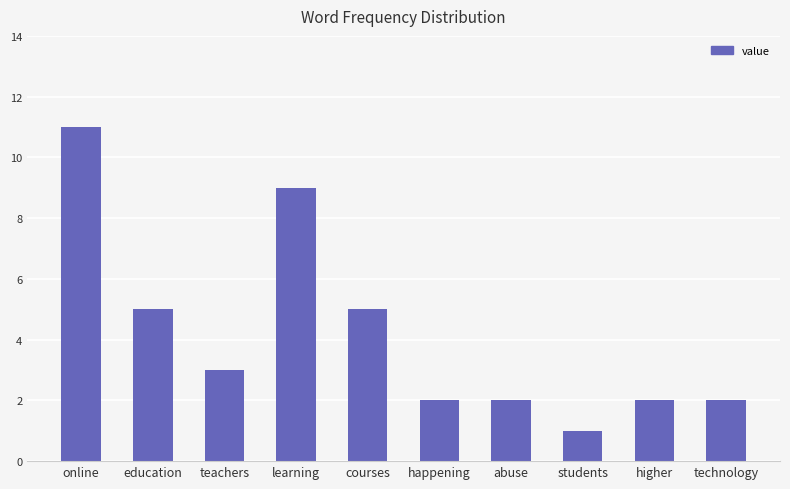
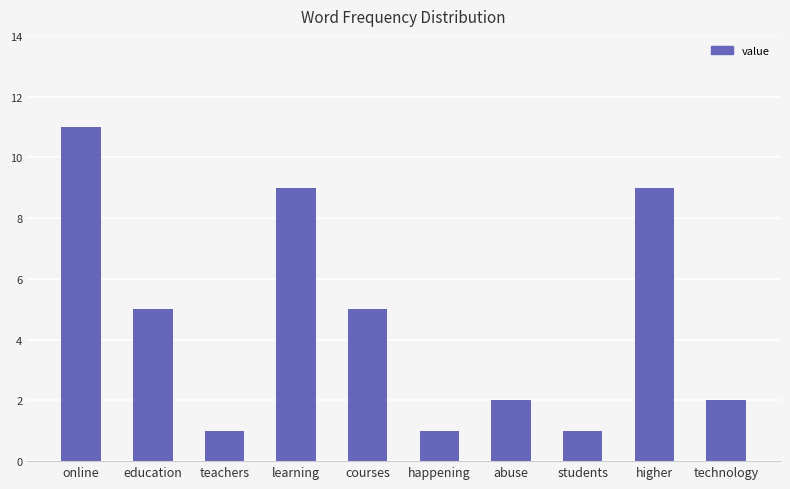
teachers: 3 -> 1
happening: 2 -> 1
higher: 2 -> 9
